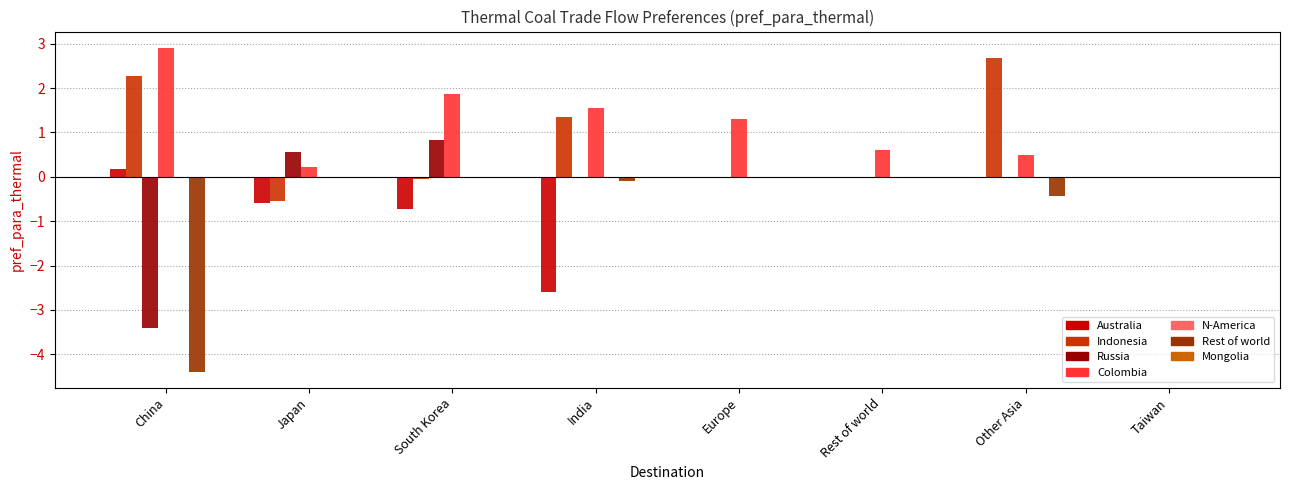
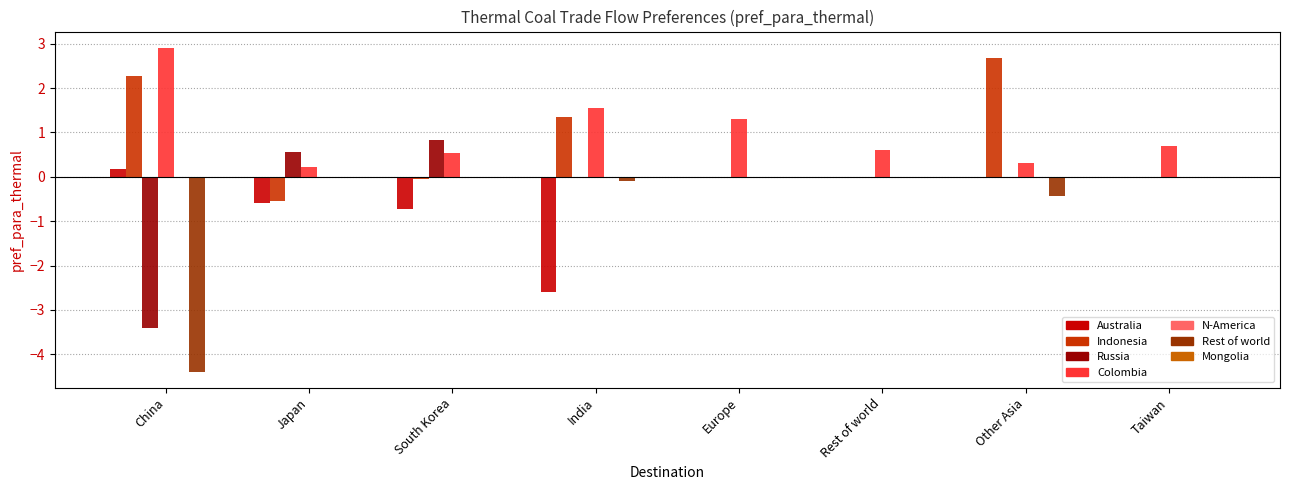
Colombia, South Korea: 1.9 -> 0.5
Colombia, Other Asia: 0.5 -> 0.3
Colombia, Taiwan: 0.0 -> 0.7
